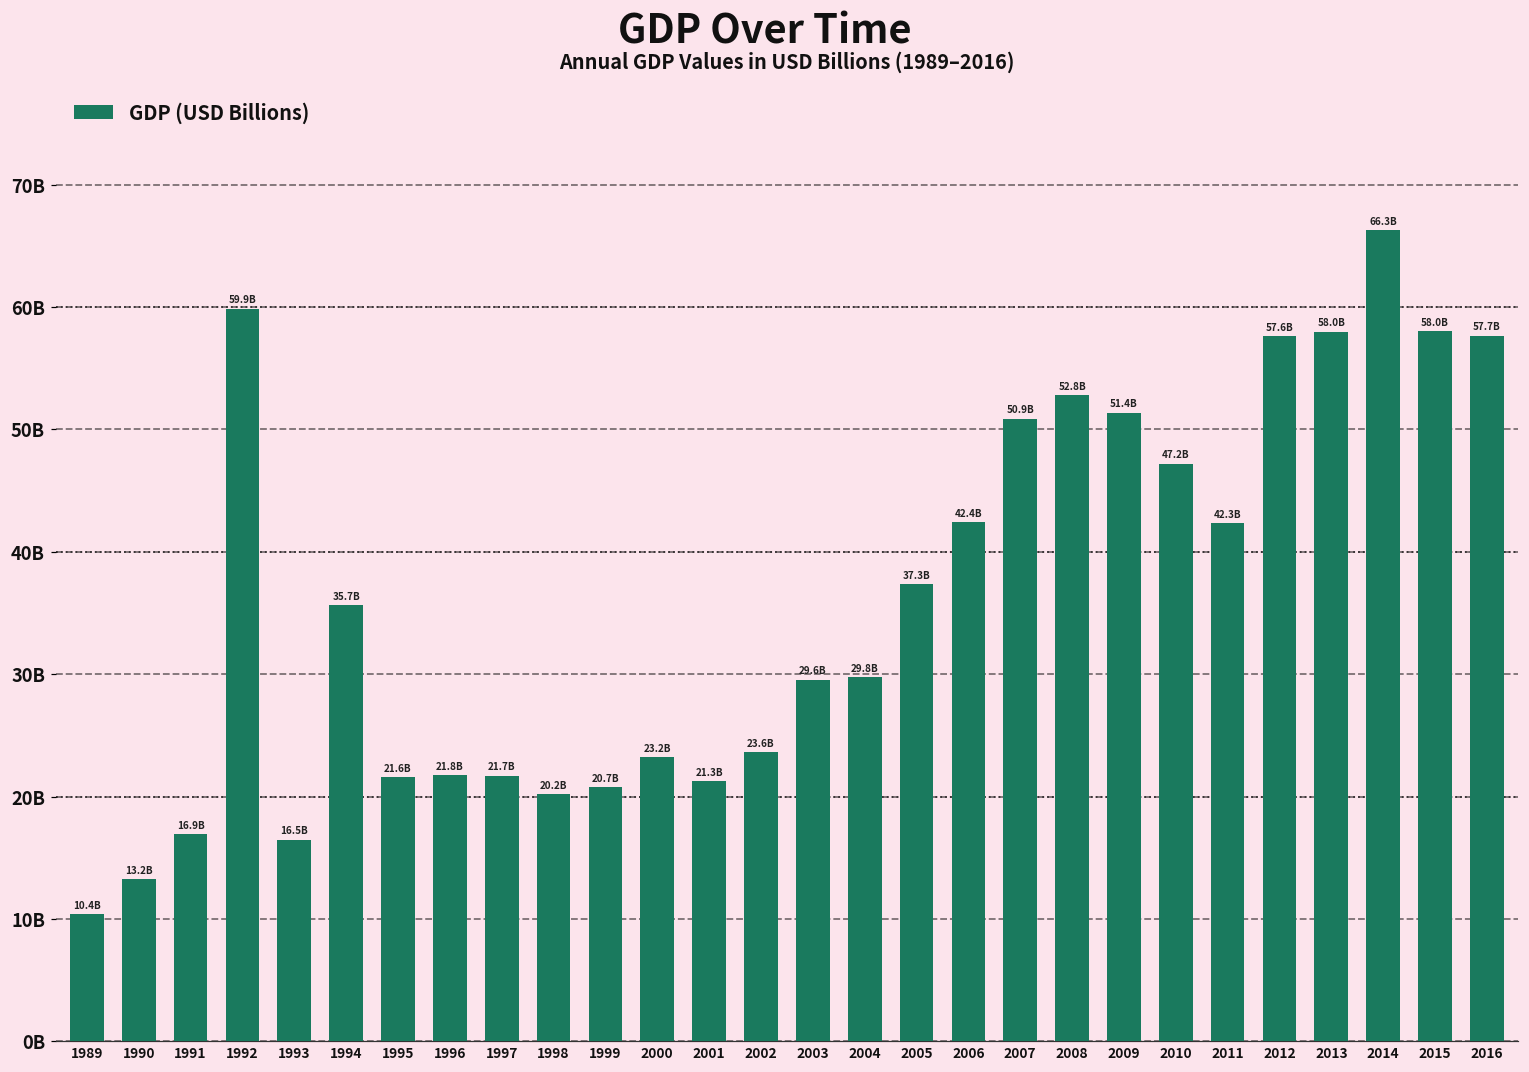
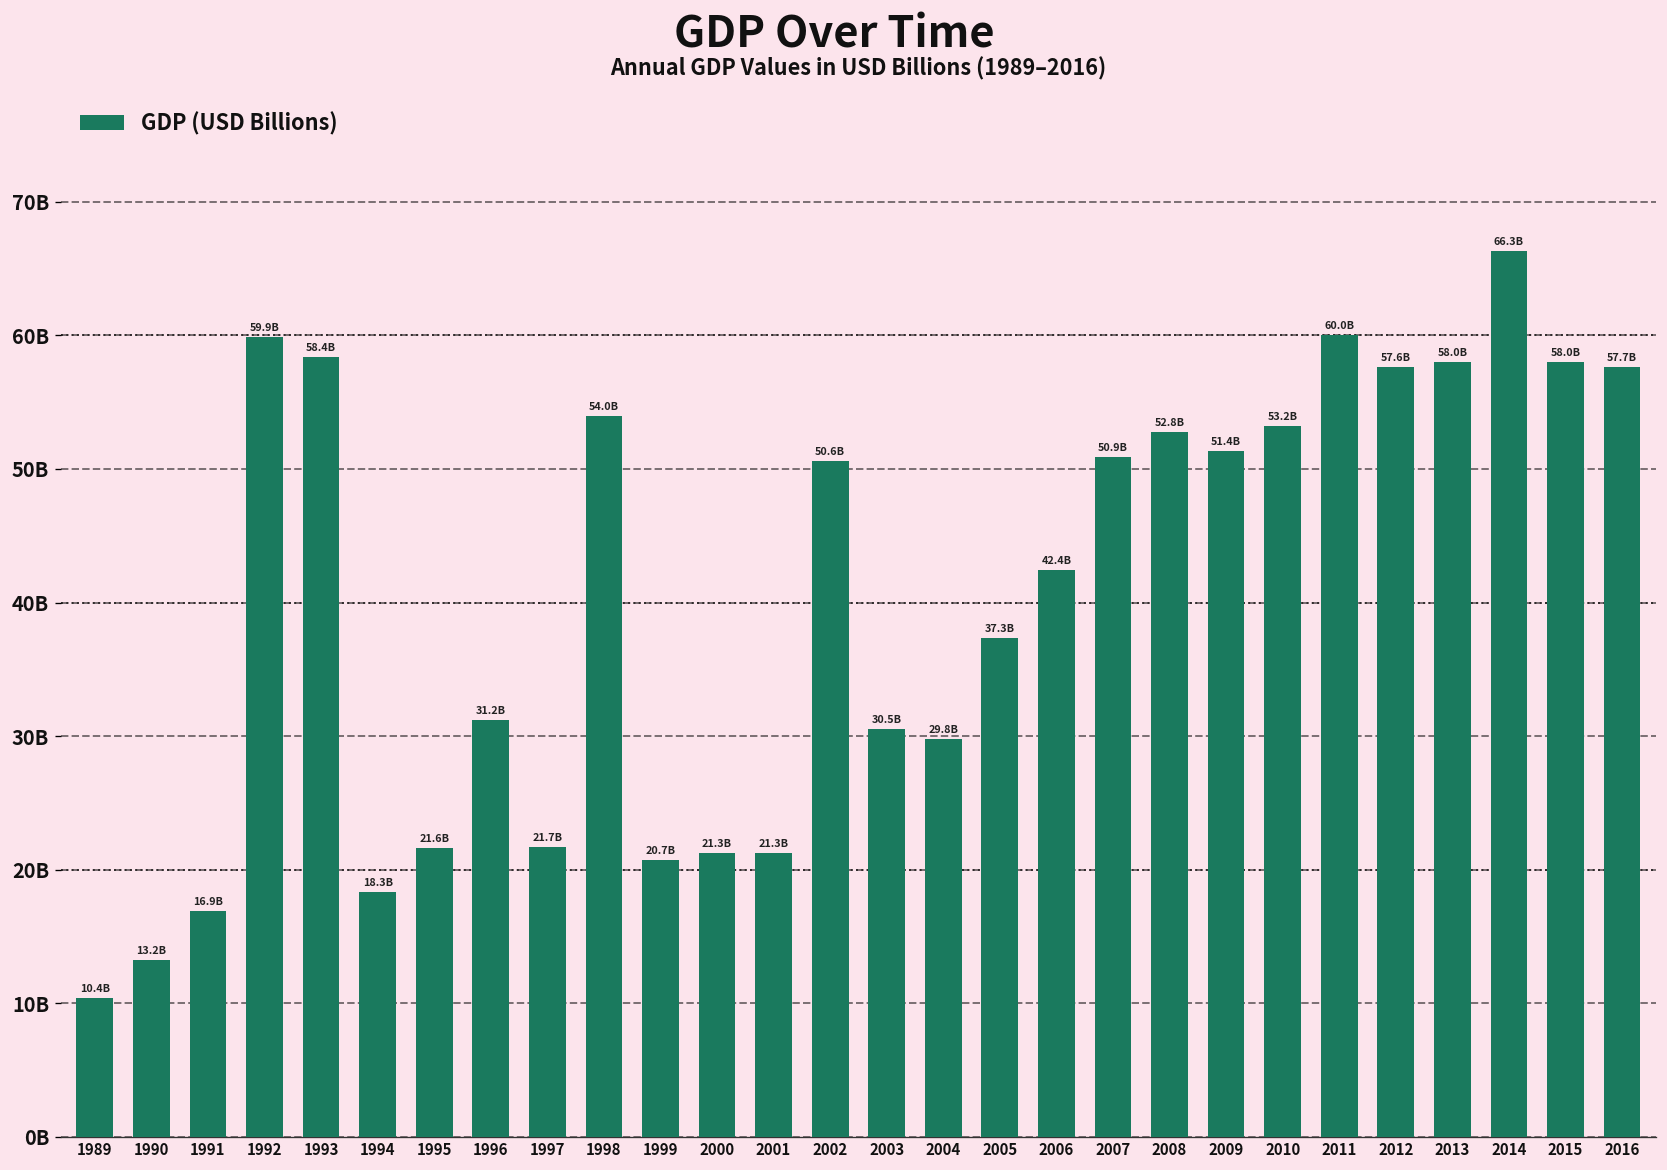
1993: 16.5B -> 58.4B
1994: 35.7B -> 18.3B
1996: 21.8B -> 31.2B
1998: 20.2B -> 54.0B
2000: 23.2B -> 21.3B
2002: 23.6B -> 50.6B
2003: 29.6B -> 30.5B
2010: 47.2B -> 53.2B
2011: 42.3B -> 60.0B
